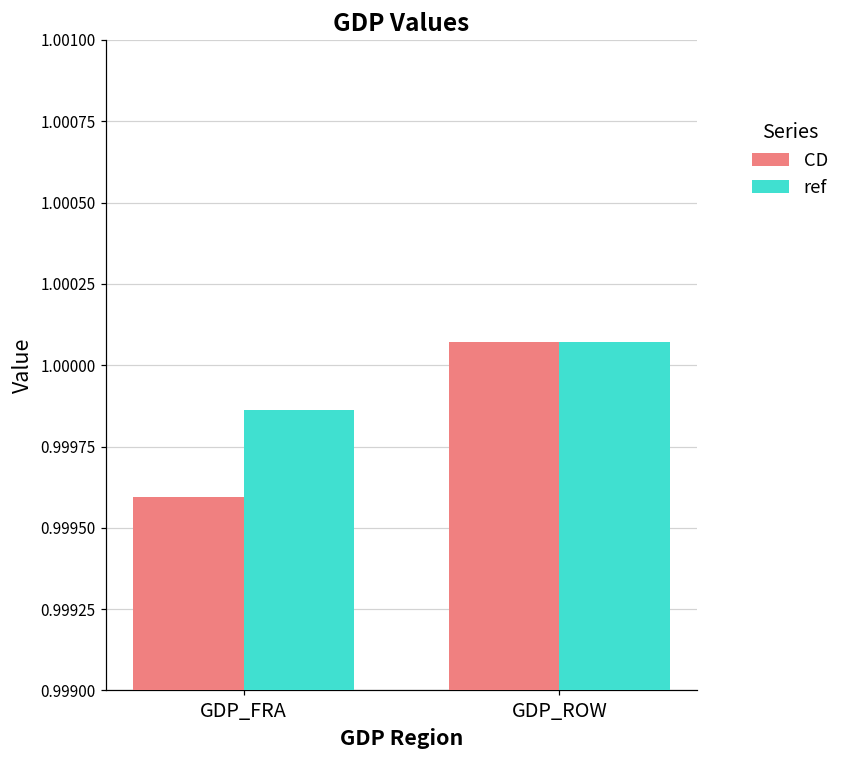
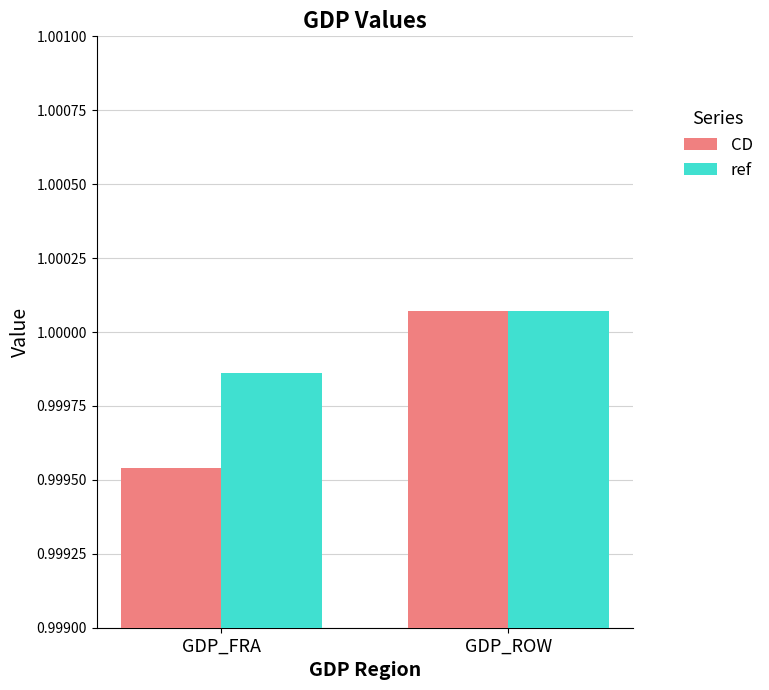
CD, GDP_FRA: 0.99959 -> 0.99954
